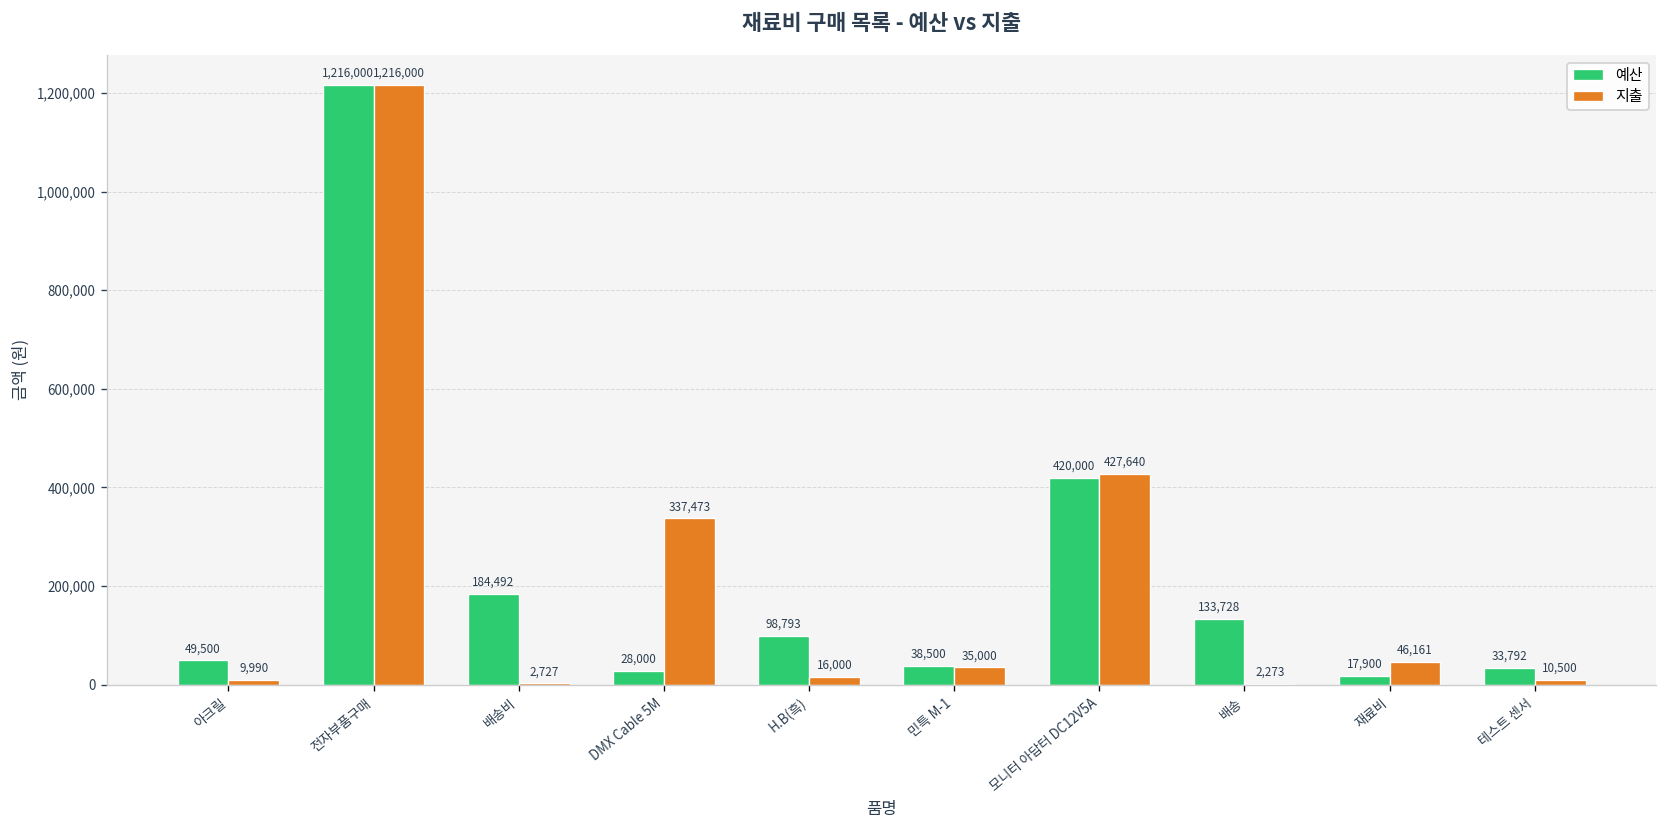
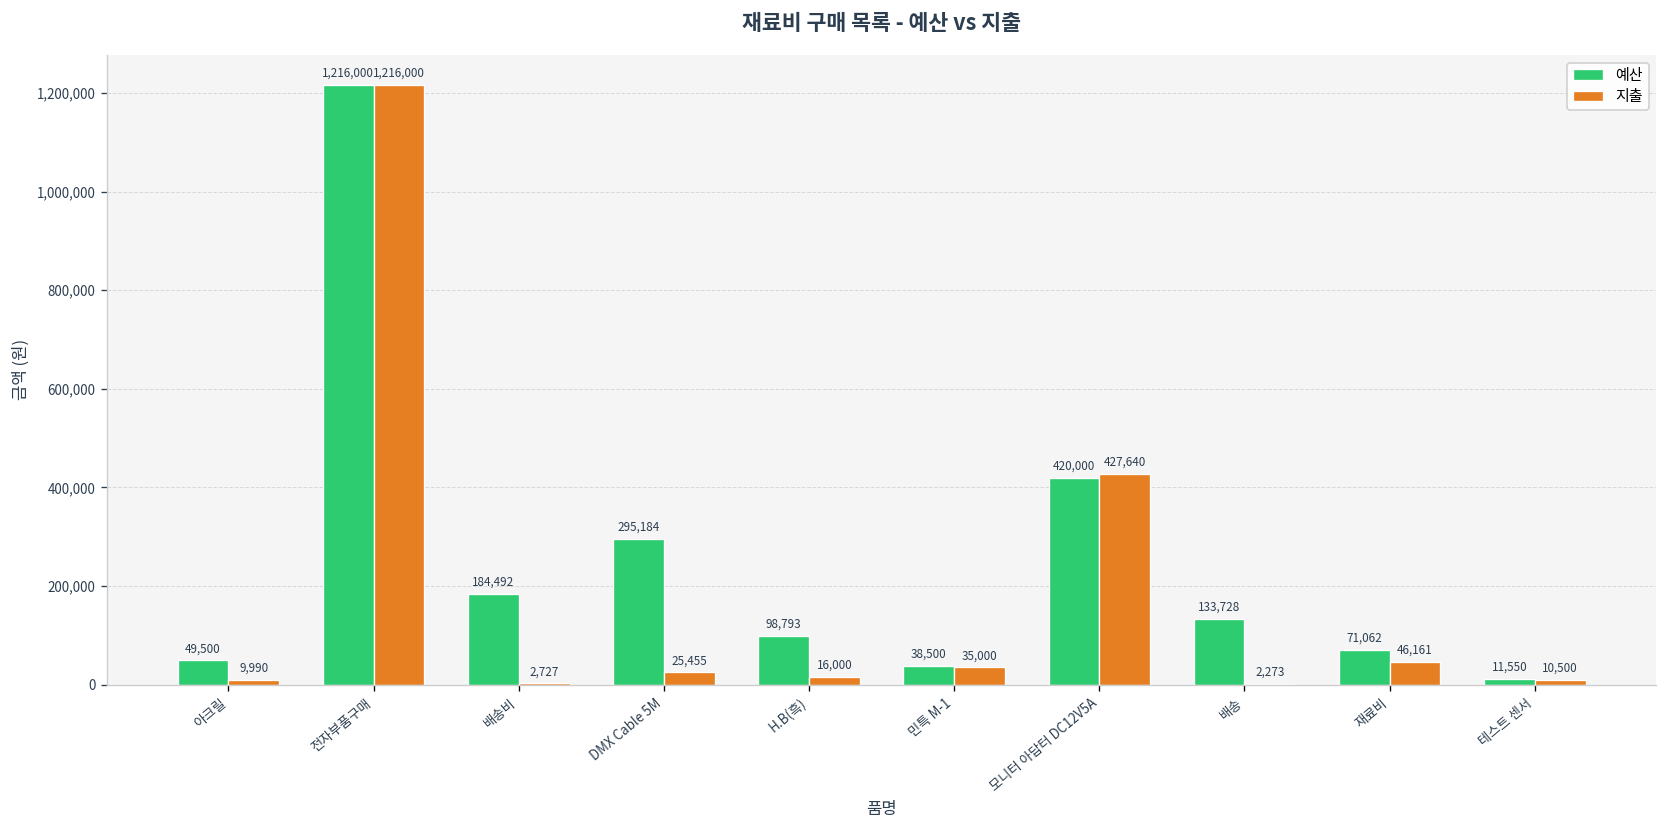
예산, DMX Cable 5M: 28,000 -> 295,184
지출, DMX Cable 5M: 337,473 -> 25,455
예산, 재료비: 17,900 -> 71,062
예산, 테스트 센서: 33,792 -> 11,550
